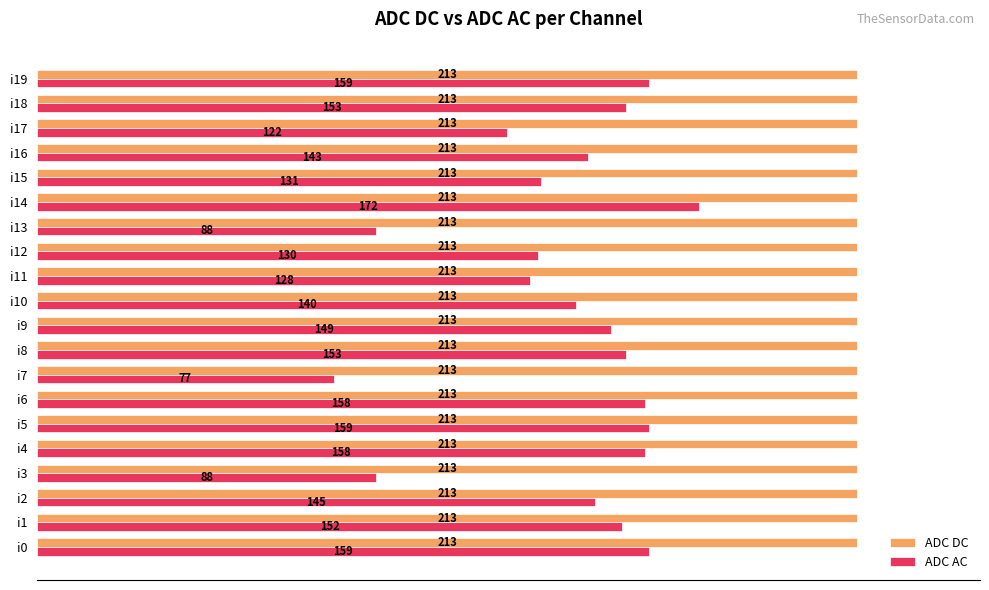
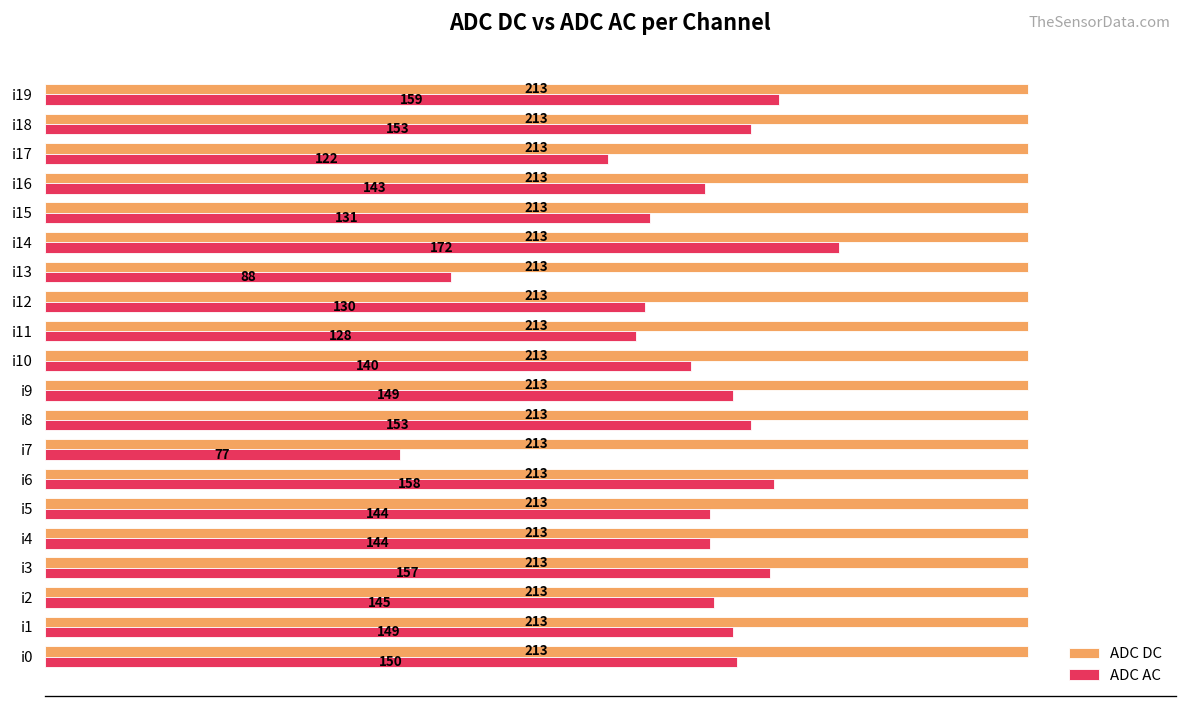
ADC AC, i5: 159 -> 144
ADC AC, i4: 158 -> 144
ADC AC, i3: 88 -> 157
ADC AC, i1: 152 -> 149
ADC AC, i0: 159 -> 150
